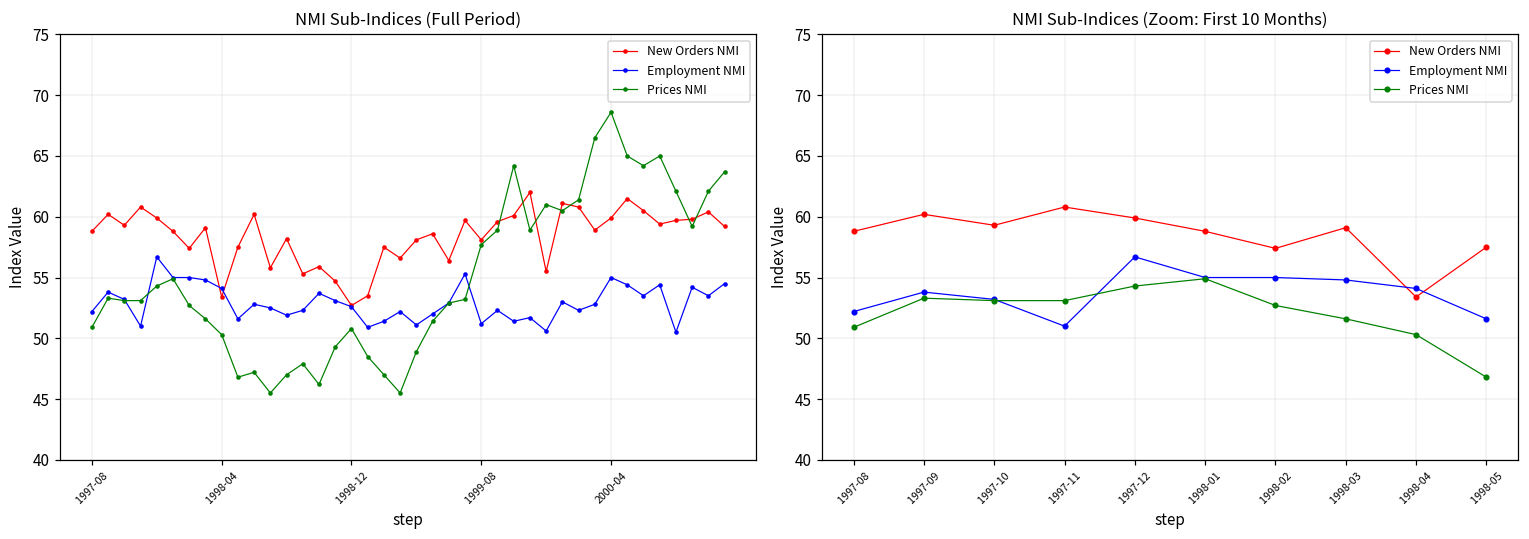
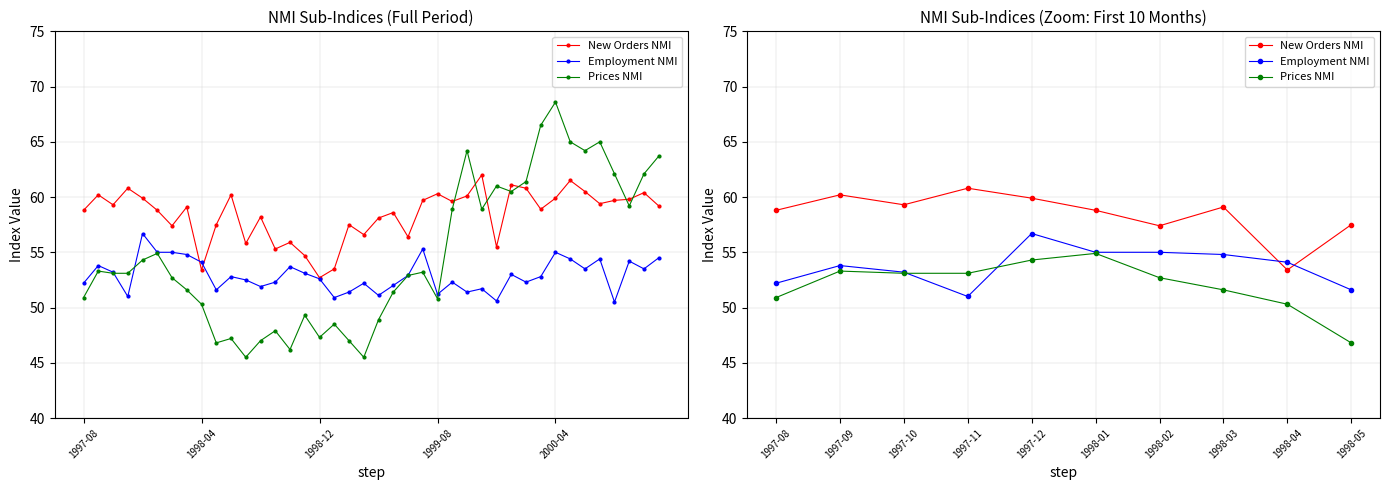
NMI Sub-Indices (Full Period), Prices NMI, 1998-12: 50.8 -> 47.3
NMI Sub-Indices (Full Period), New Orders NMI, 1999-08: 58.1 -> 60.3
NMI Sub-Indices (Full Period), Prices NMI, 1999-08: 57.7 -> 50.8
